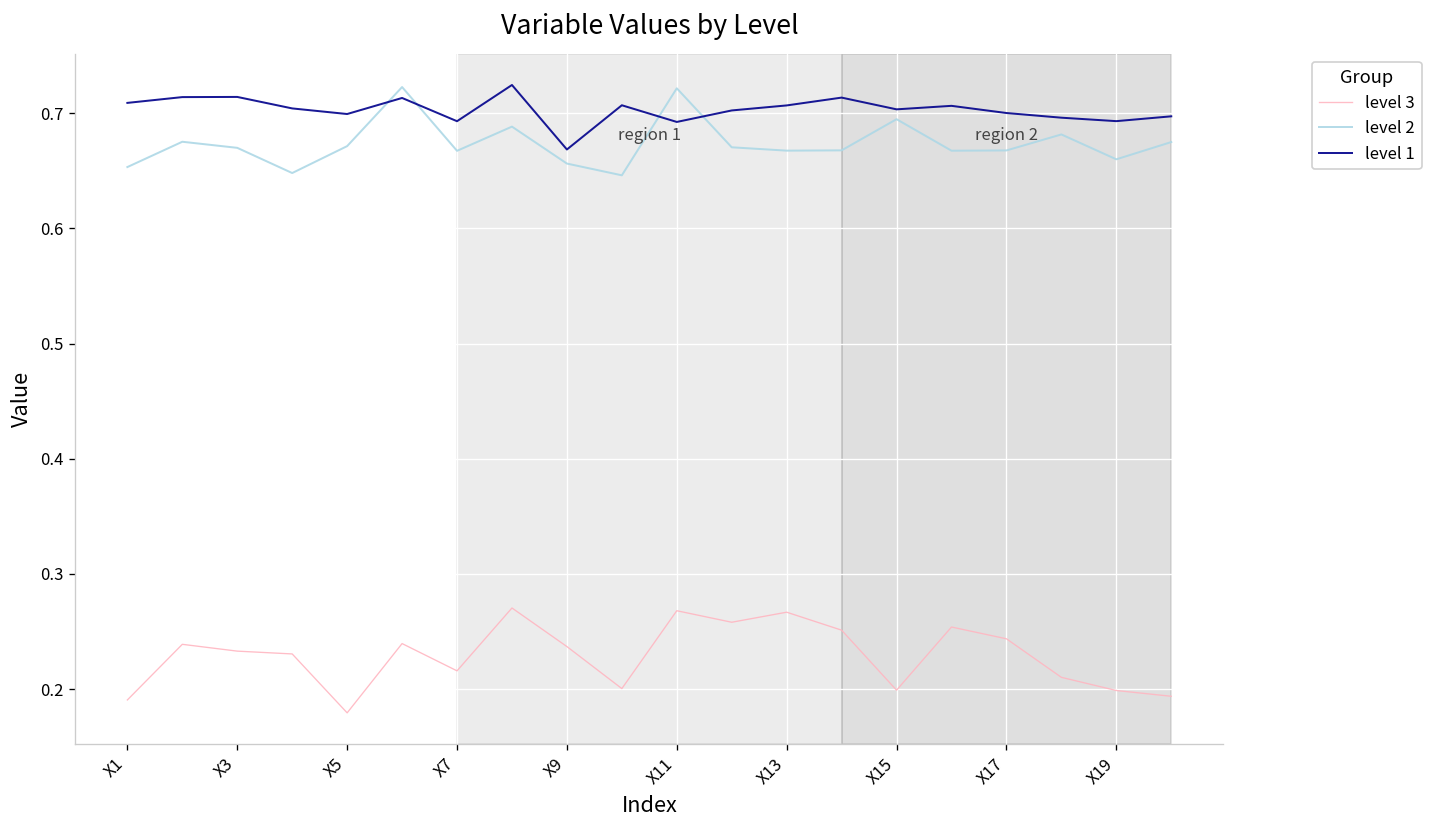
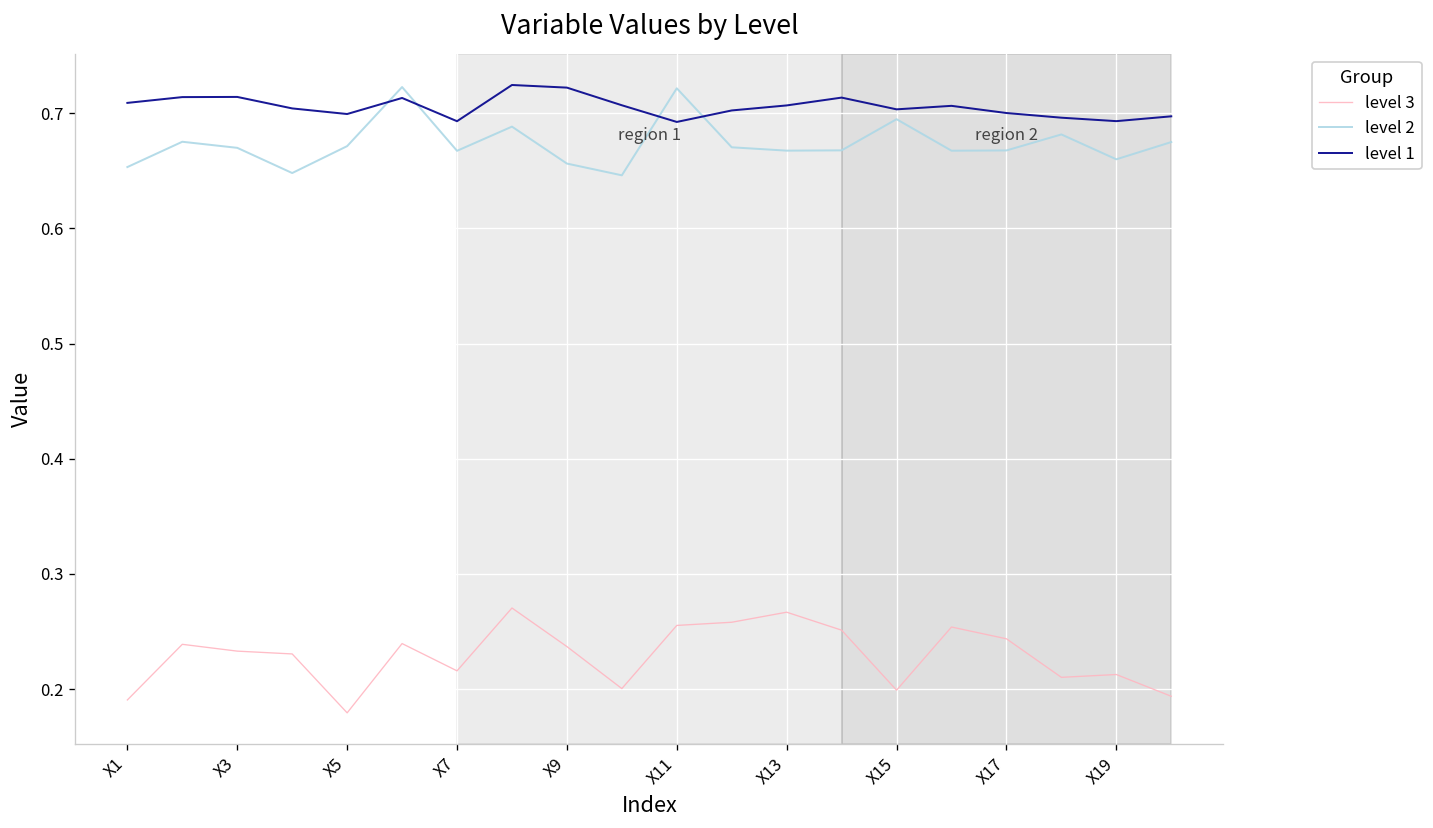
level 1, X9: 0.67 -> 0.72
level 3, X11: 0.27 -> 0.26
level 3, X19: 0.20 -> 0.21
